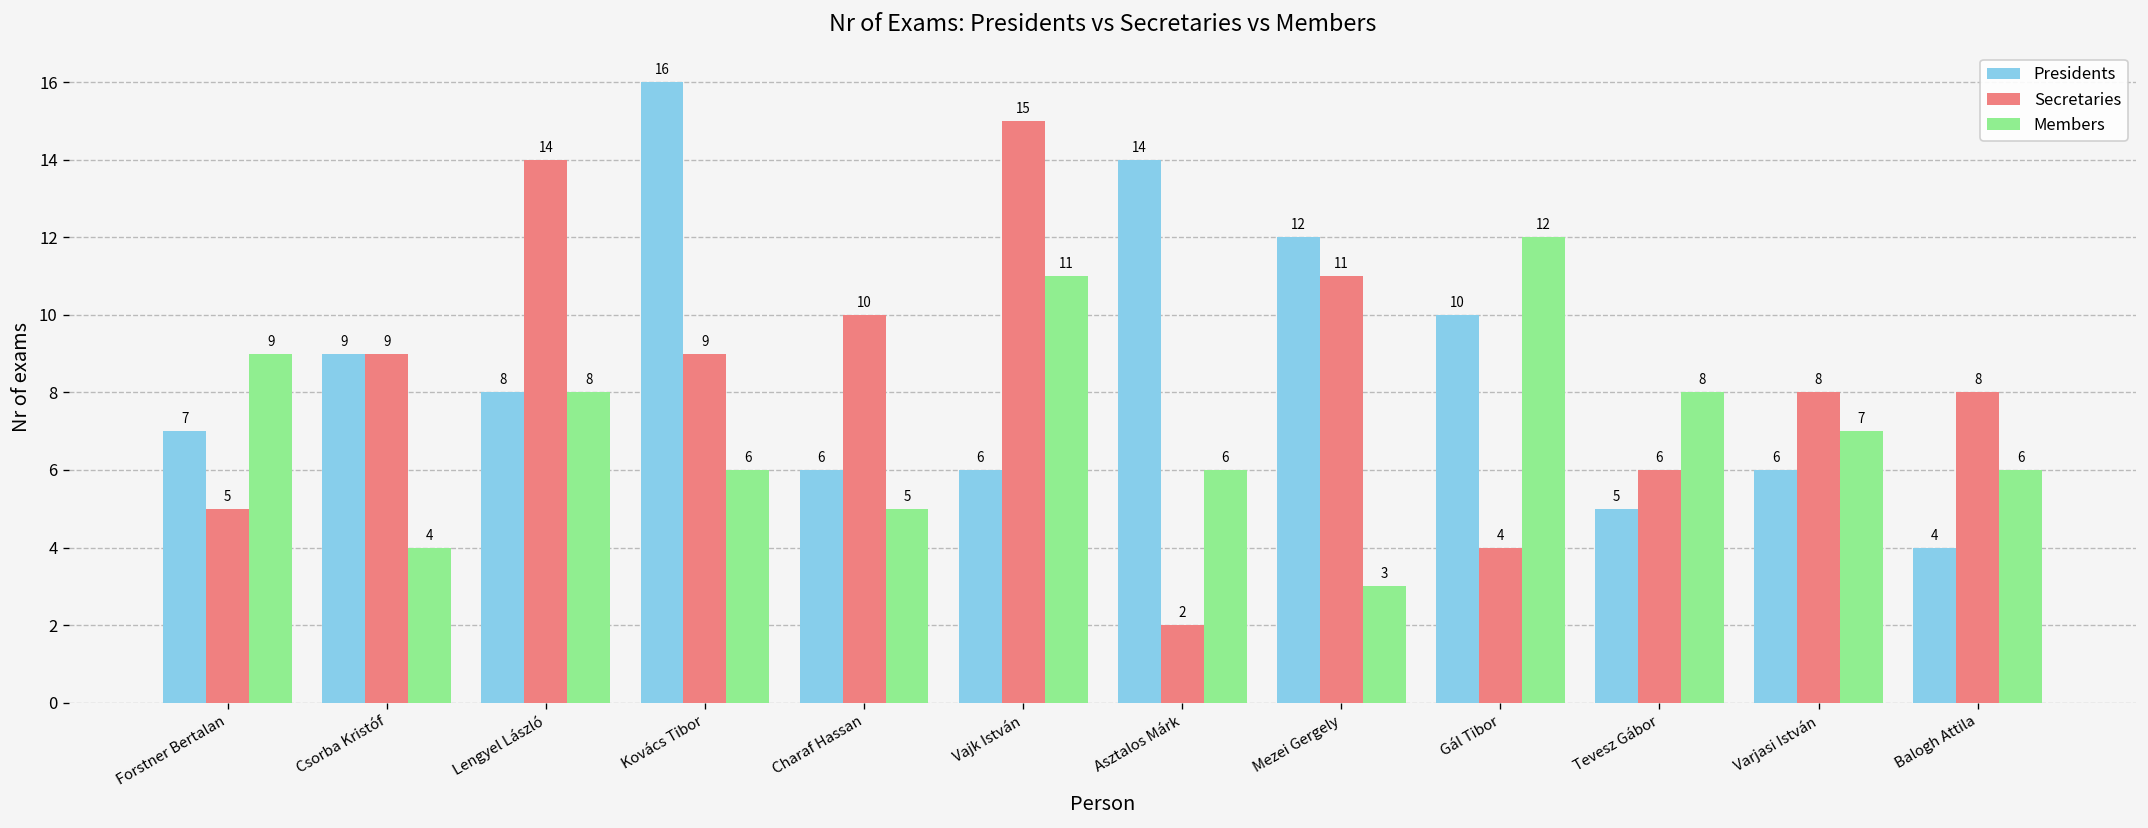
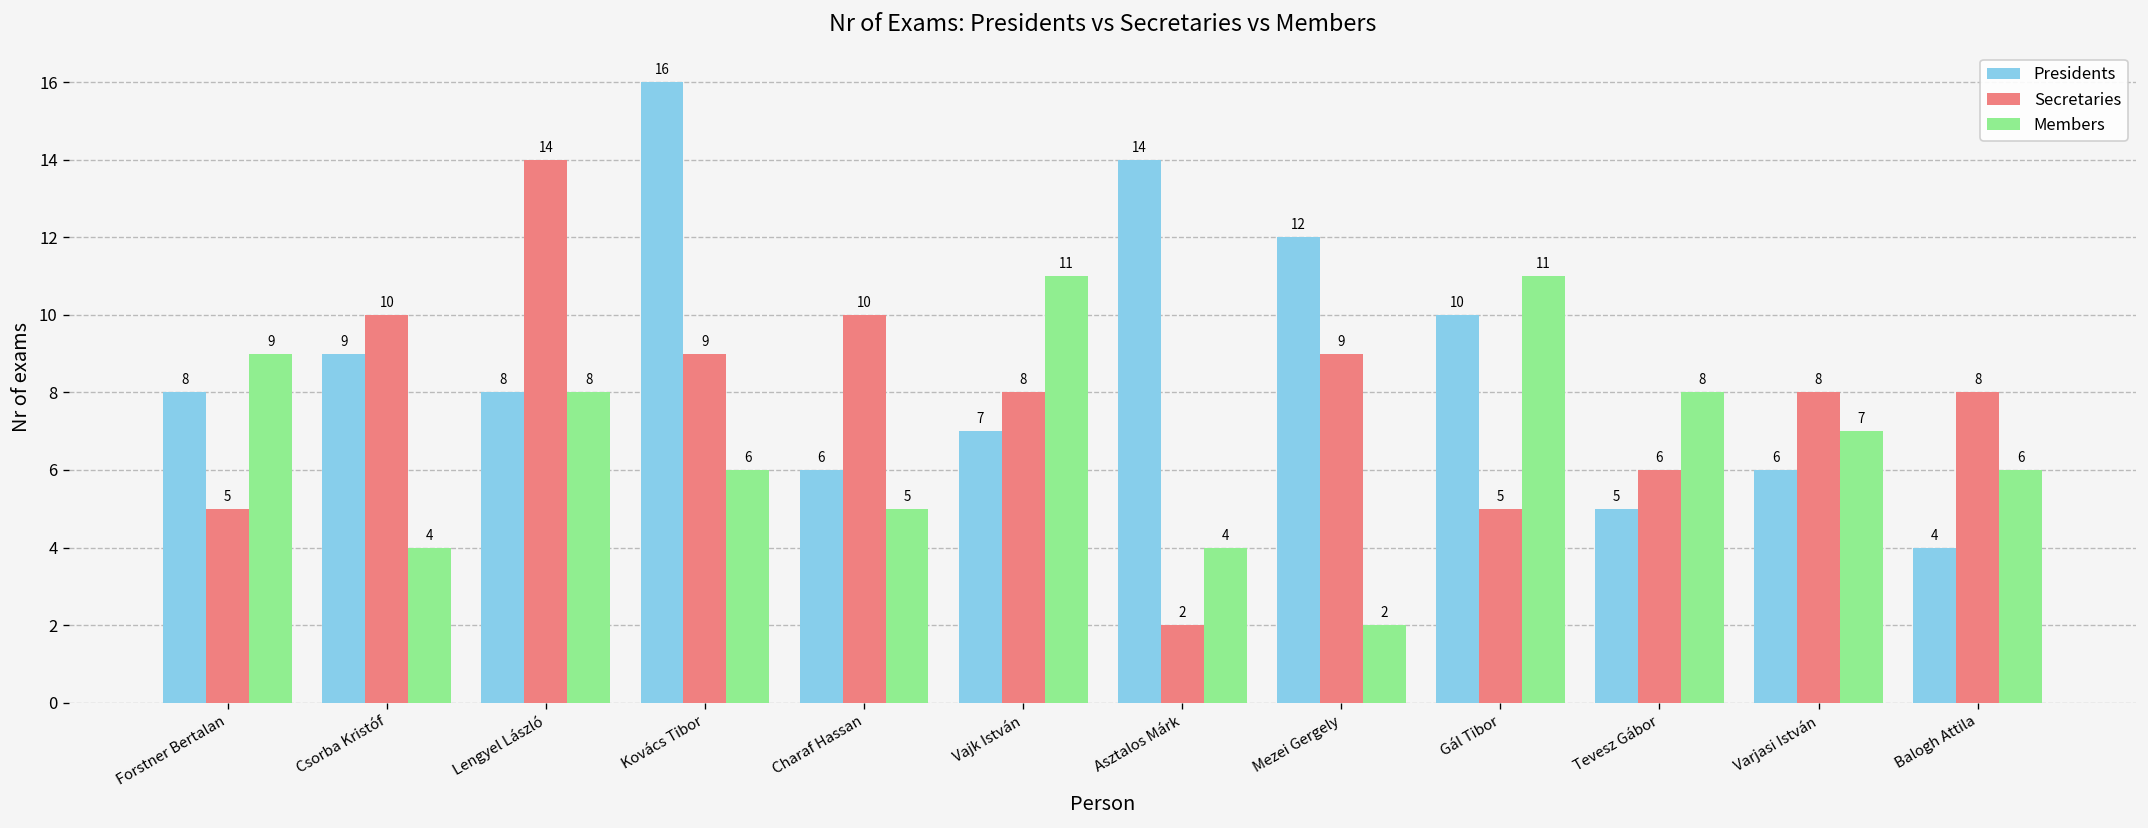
Presidents, Forstner Bertalan: 7 -> 8
Secretaries, Csorba Kristóf: 9 -> 10
Presidents, Vajk István: 6 -> 7
Secretaries, Vajk István: 15 -> 8
Members, Asztalos Márk: 6 -> 4
Secretaries, Mezei Gergely: 11 -> 9
Members, Mezei Gergely: 3 -> 2
Secretaries, Gál Tibor: 4 -> 5
Members, Gál Tibor: 12 -> 11
